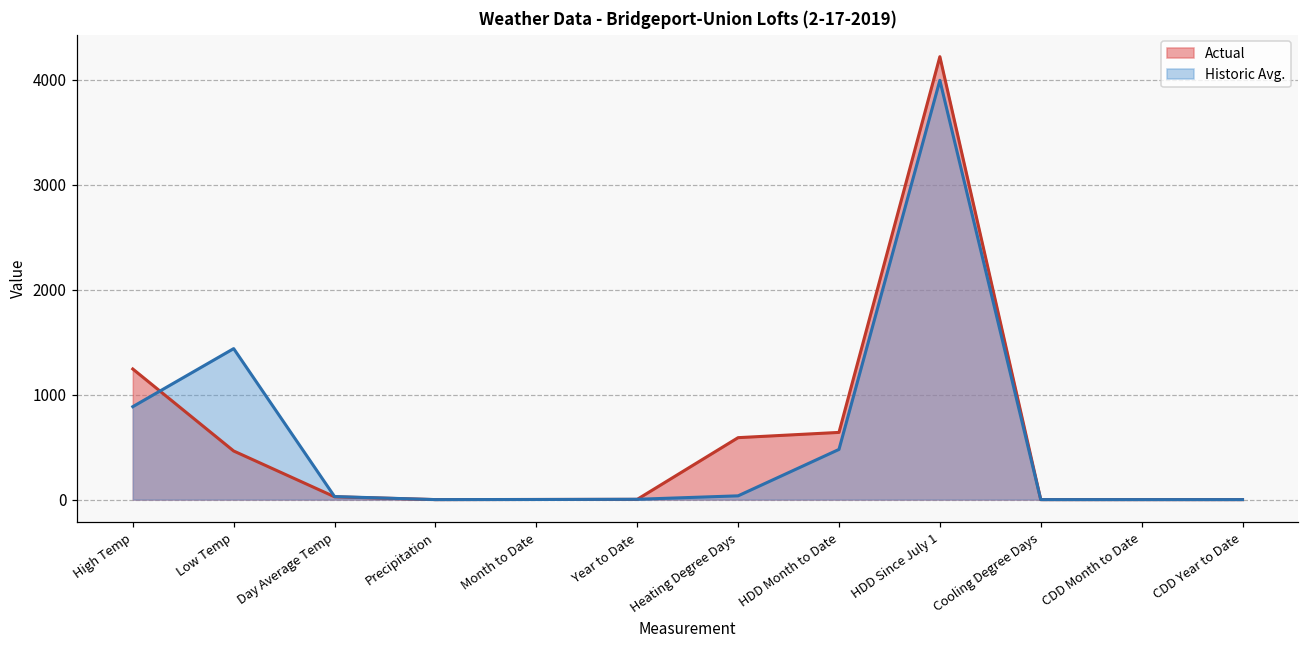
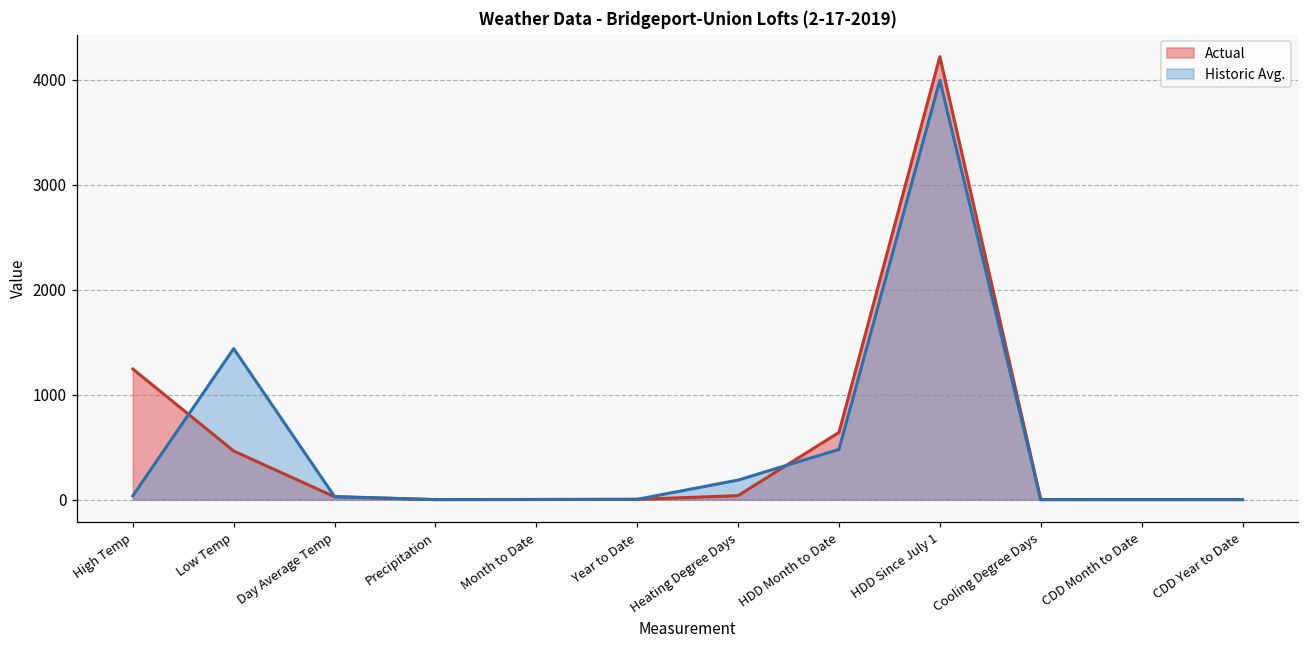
Historic Avg., High Temp: 900 -> 0
Actual, Heating Degree Days: 600 -> 0
Historic Avg., Heating Degree Days: 0 -> 200
